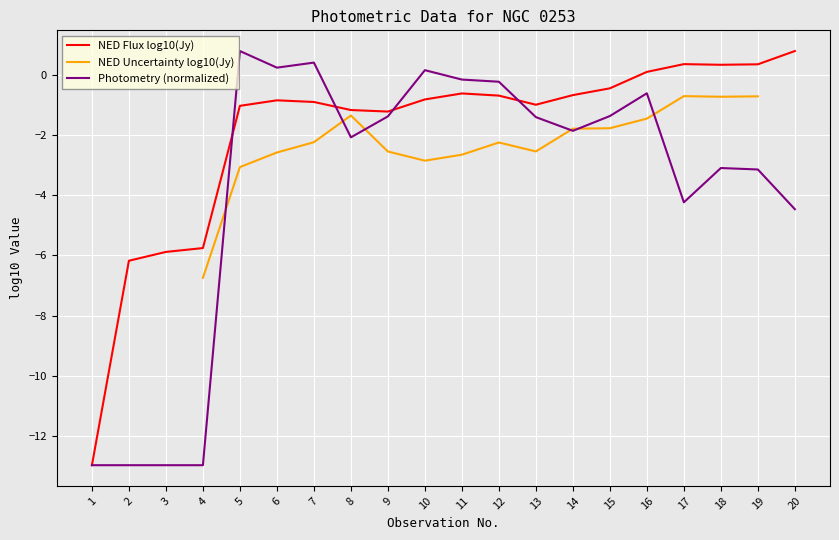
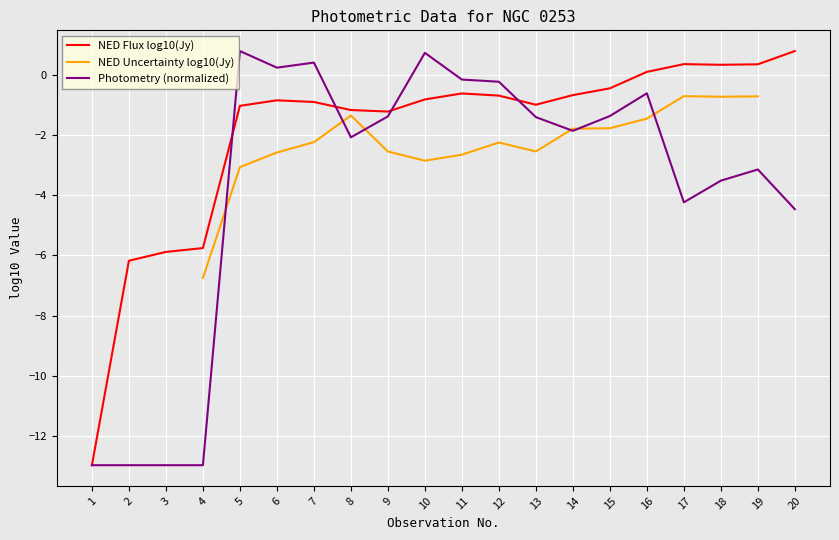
Photometry (normalized), 10: 0.2 -> 0.7
Photometry (normalized), 18: -3.1 -> -3.5
